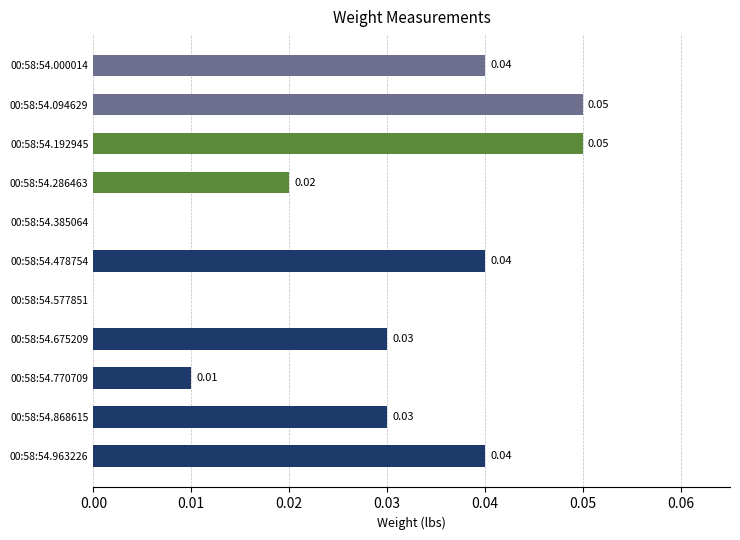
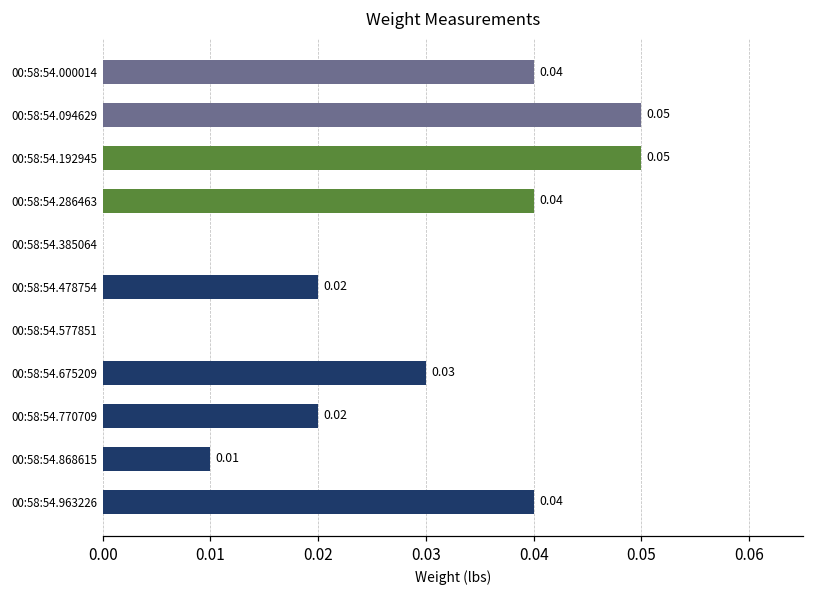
00:58:54.286463: 0.02 -> 0.04
00:58:54.478754: 0.04 -> 0.02
00:58:54.770709: 0.01 -> 0.02
00:58:54.868615: 0.03 -> 0.01
